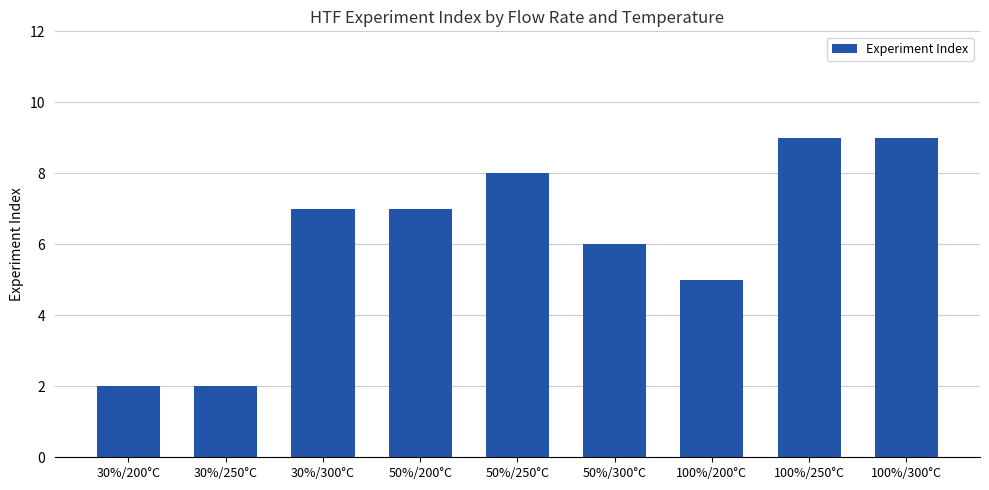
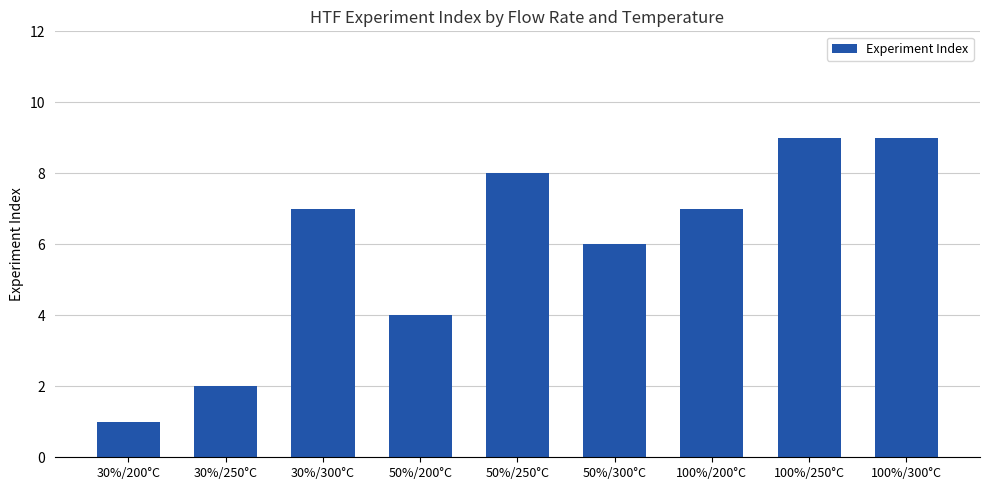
30%/200°C: 2 -> 1
50%/200°C: 7 -> 4
100%/200°C: 5 -> 7
